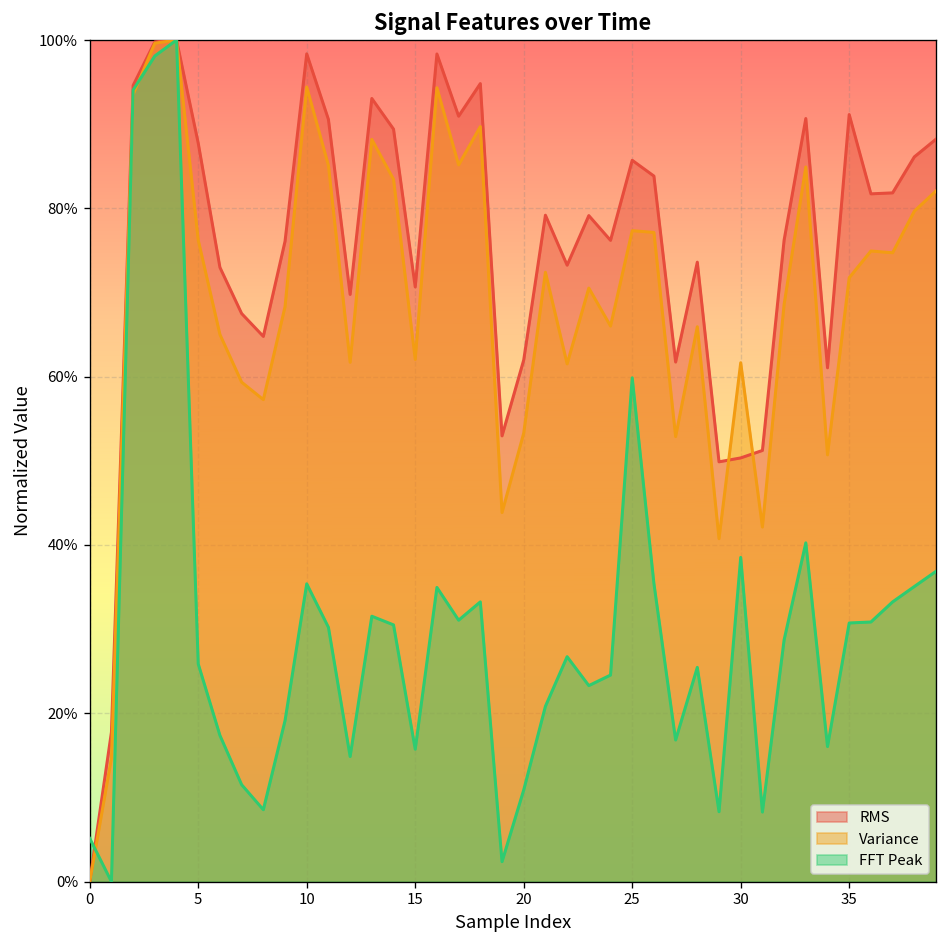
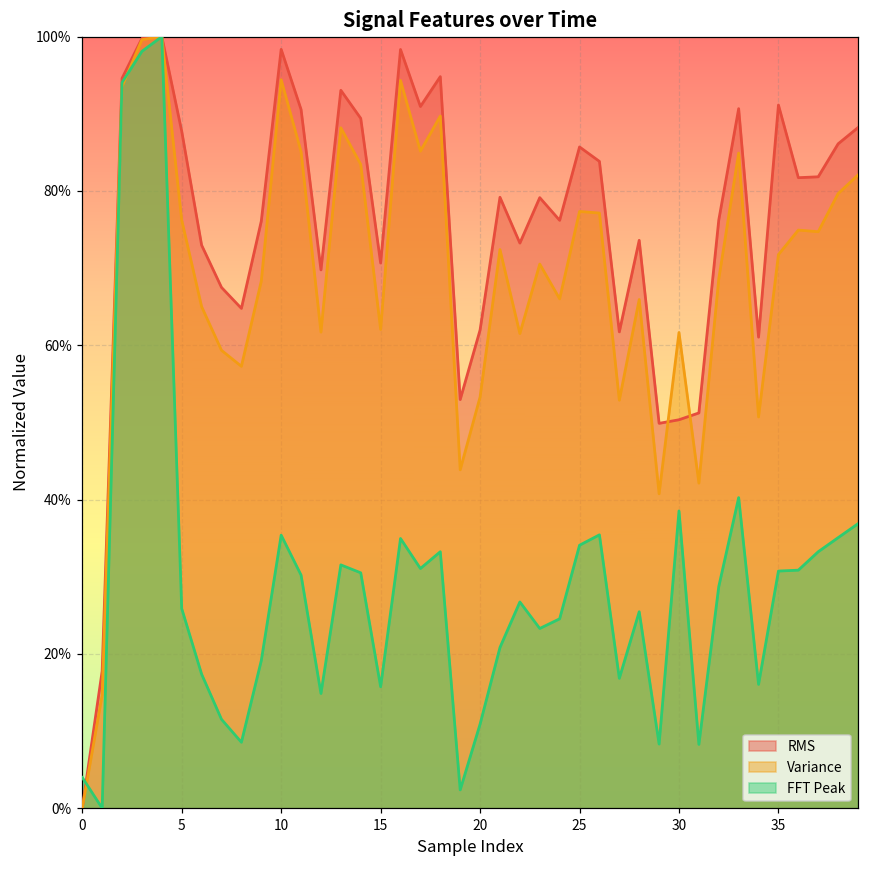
FFT Peak, 0: 5% -> 4%
FFT Peak, 25: 60% -> 34%
